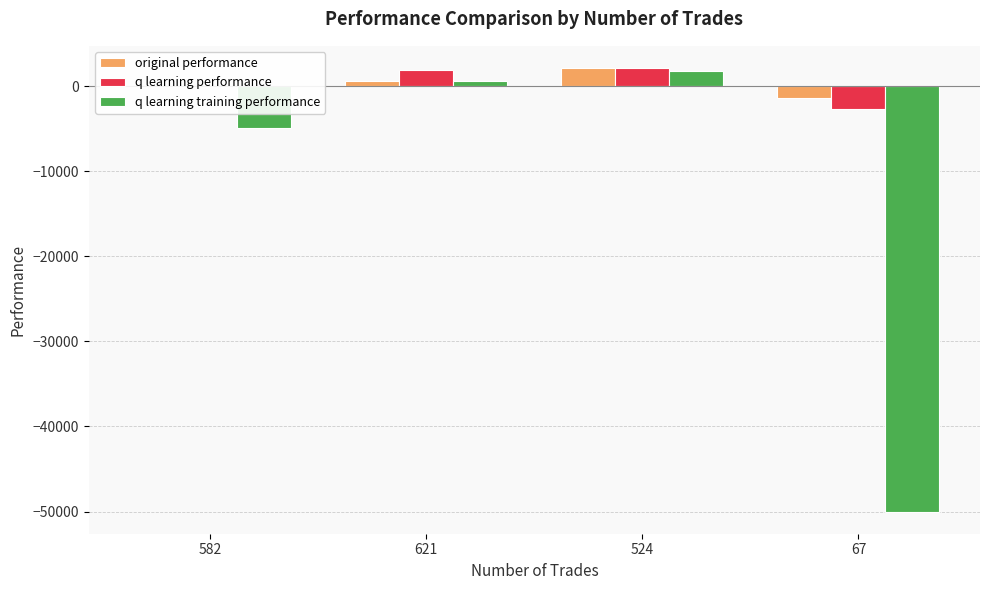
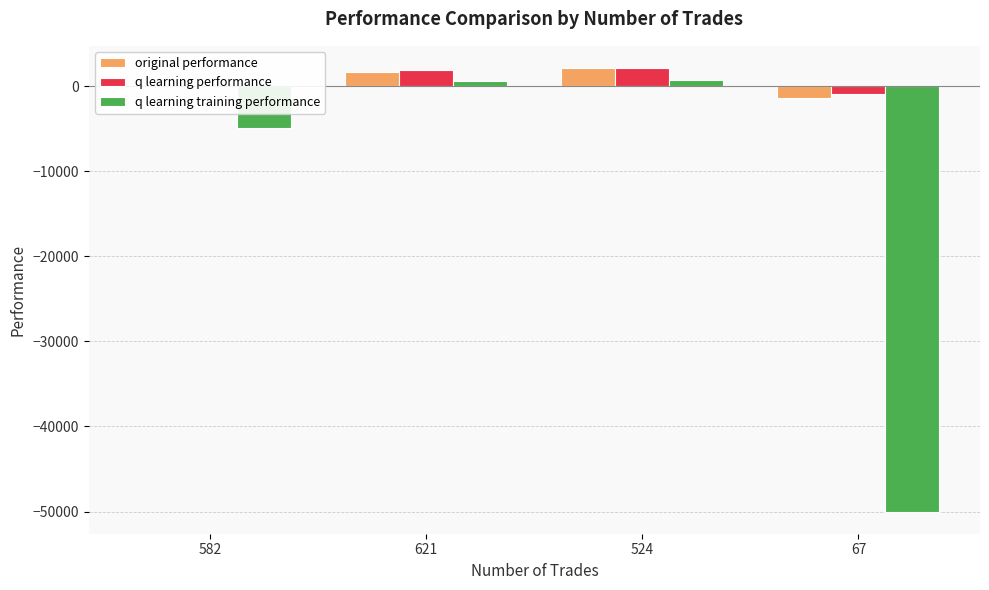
original performance, 621: 1000 -> 2000
q learning training performance, 524: 2000 -> 1000
q learning performance, 67: -3000 -> -1000
